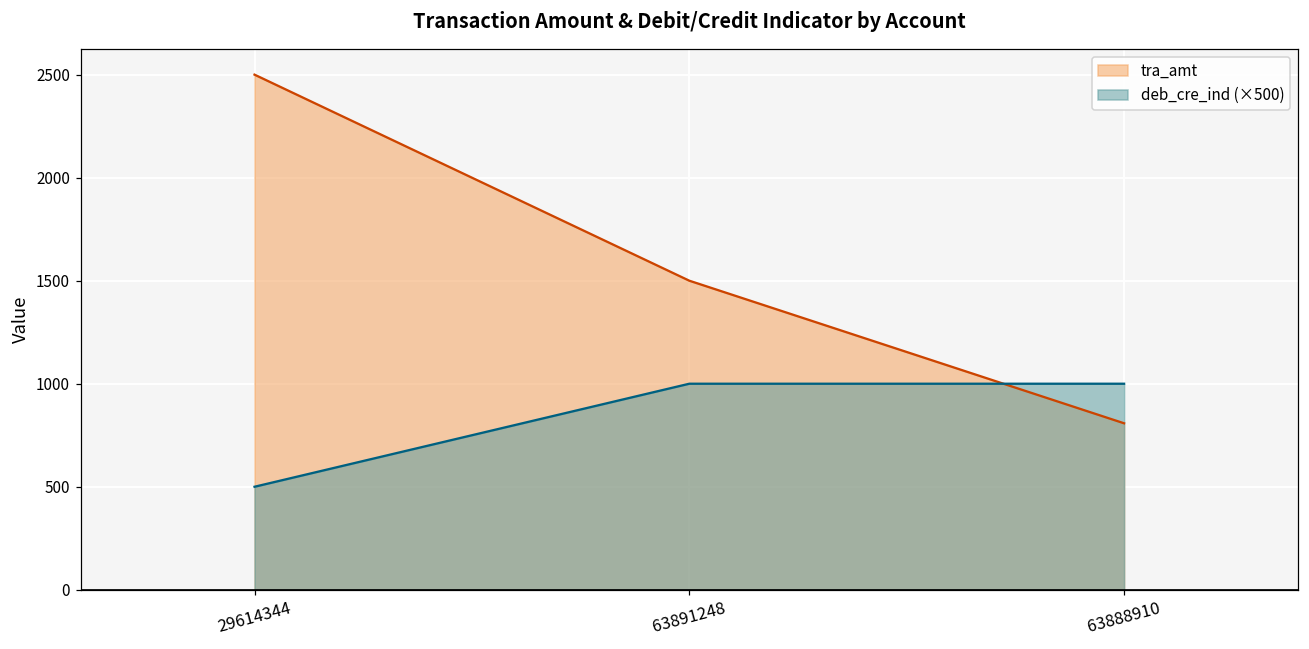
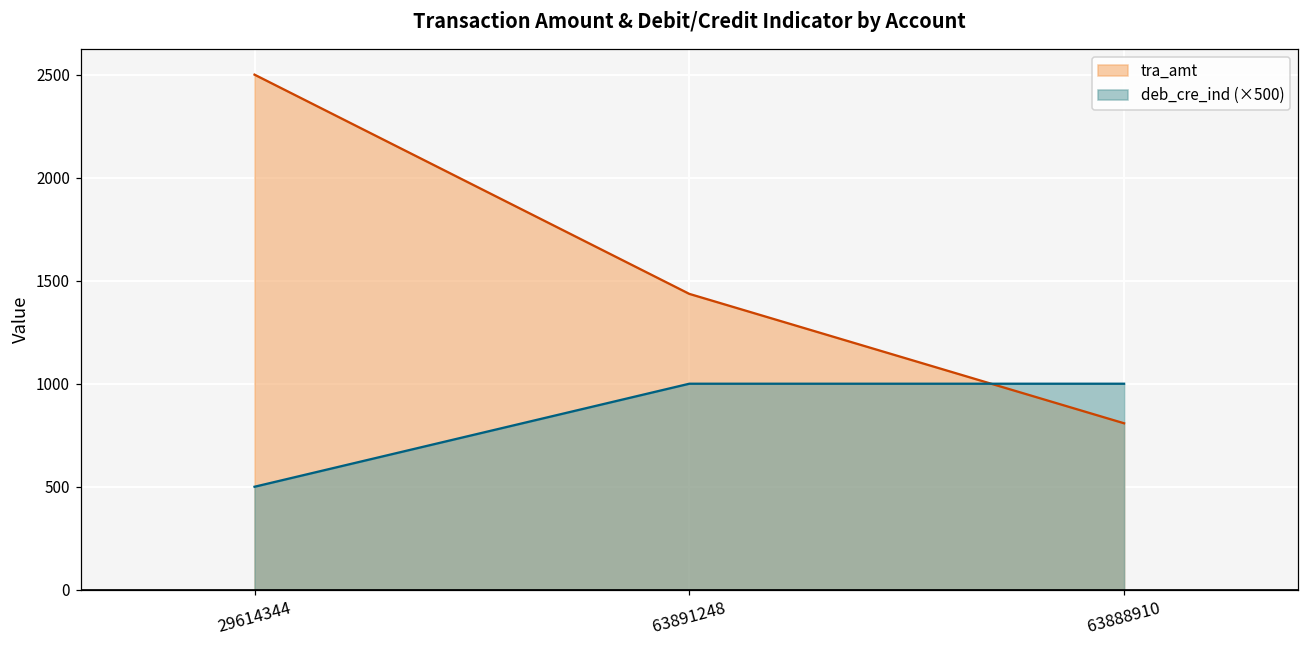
tra_amt, 63891248: 1500 -> 1440
